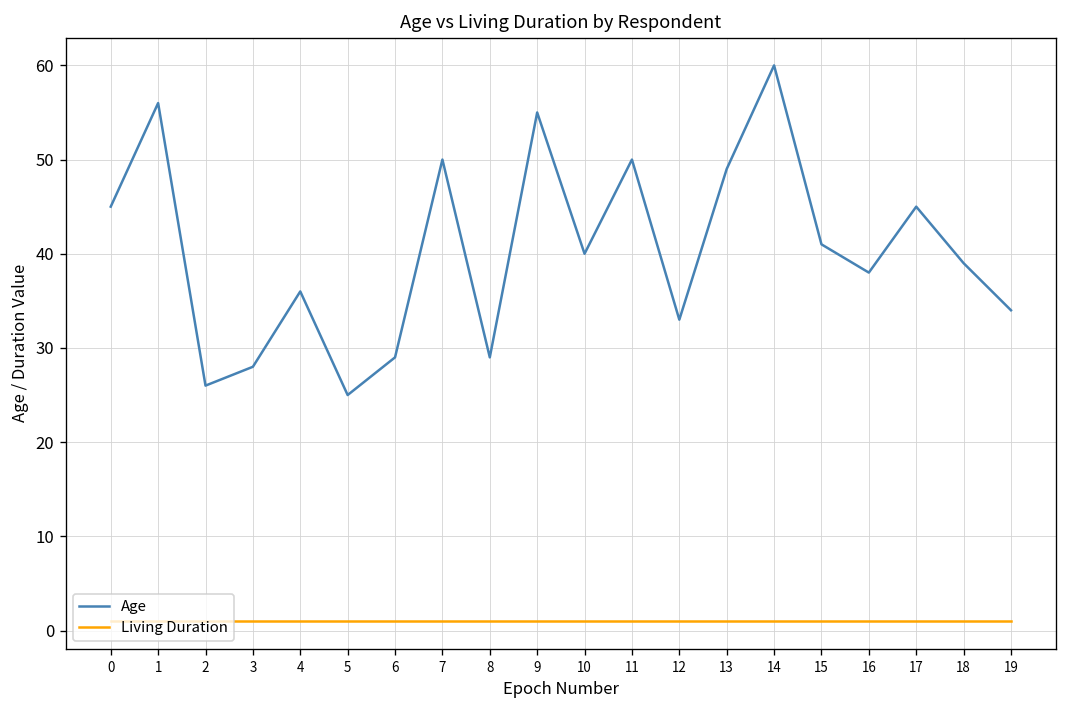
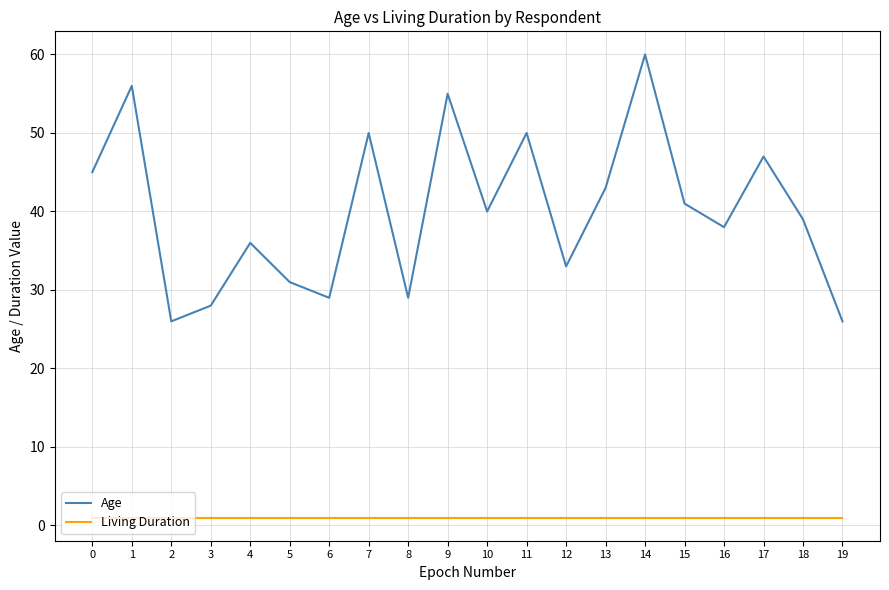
Age, 5: 25 -> 31
Age, 13: 49 -> 43
Age, 17: 45 -> 47
Age, 19: 34 -> 26
